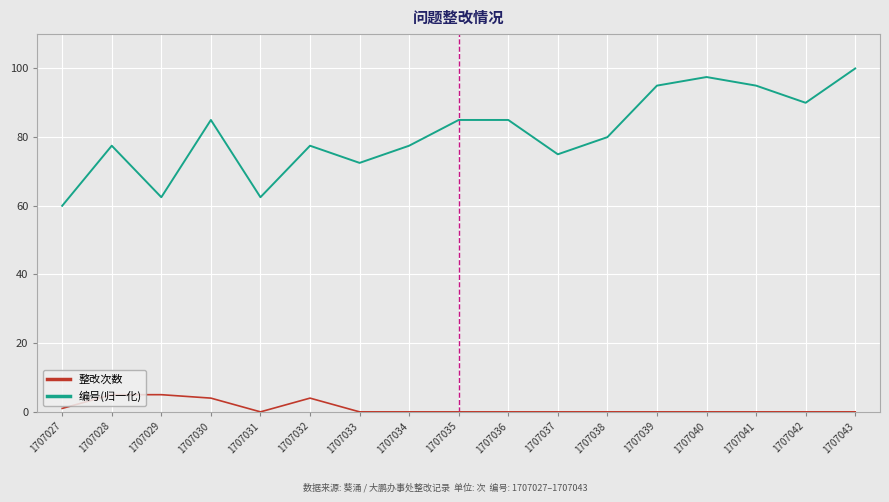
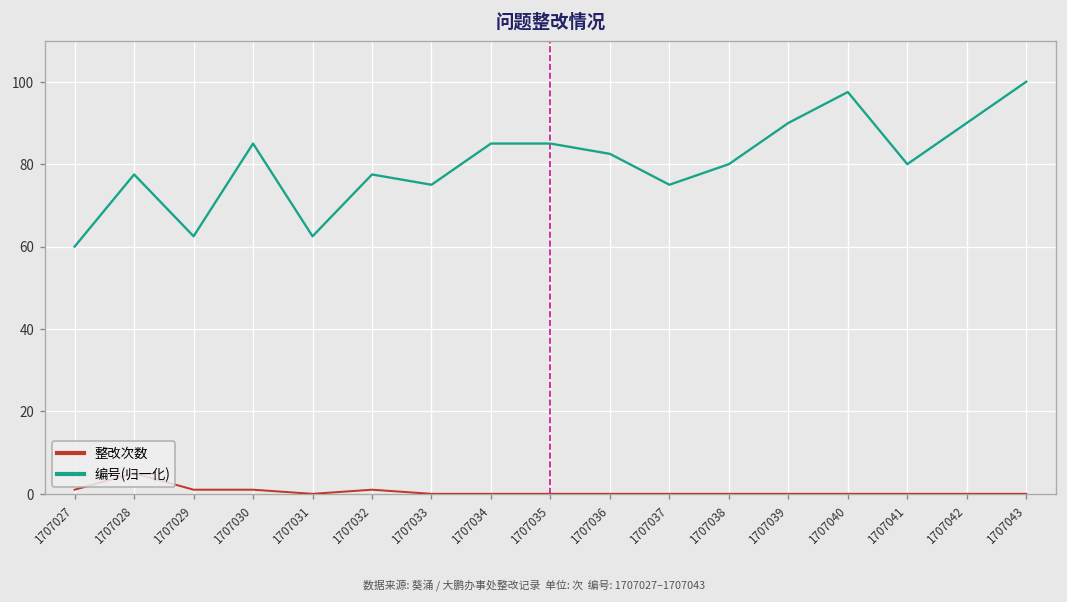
整改次数, 1707029: 5 -> 1
整改次数, 1707030: 4 -> 1
整改次数, 1707032: 4 -> 1
编号(归一化), 1707033: 73 -> 75
编号(归一化), 1707034: 78 -> 85
编号(归一化), 1707036: 85 -> 83
编号(归一化), 1707039: 95 -> 90
编号(归一化), 1707041: 95 -> 80
